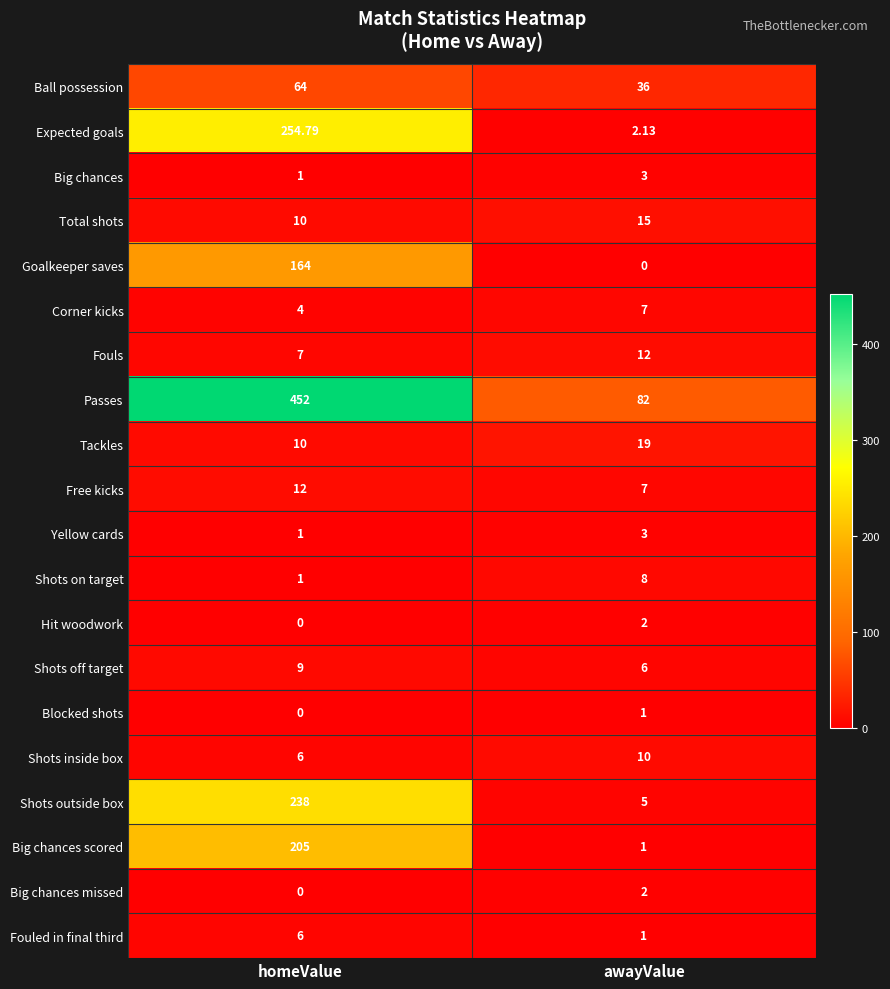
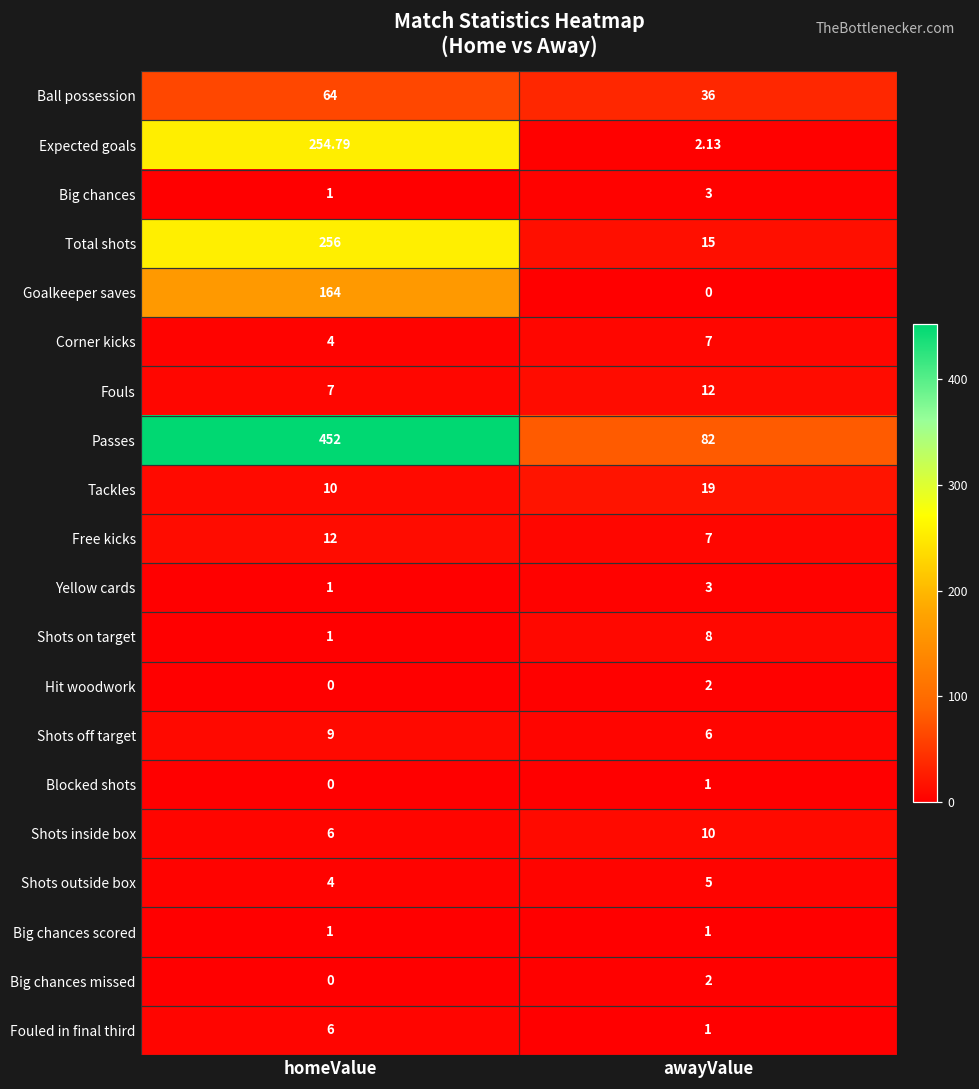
Total shots, homeValue: 10 -> 256
Shots outside box, homeValue: 238 -> 4
Big chances scored, homeValue: 205 -> 1
